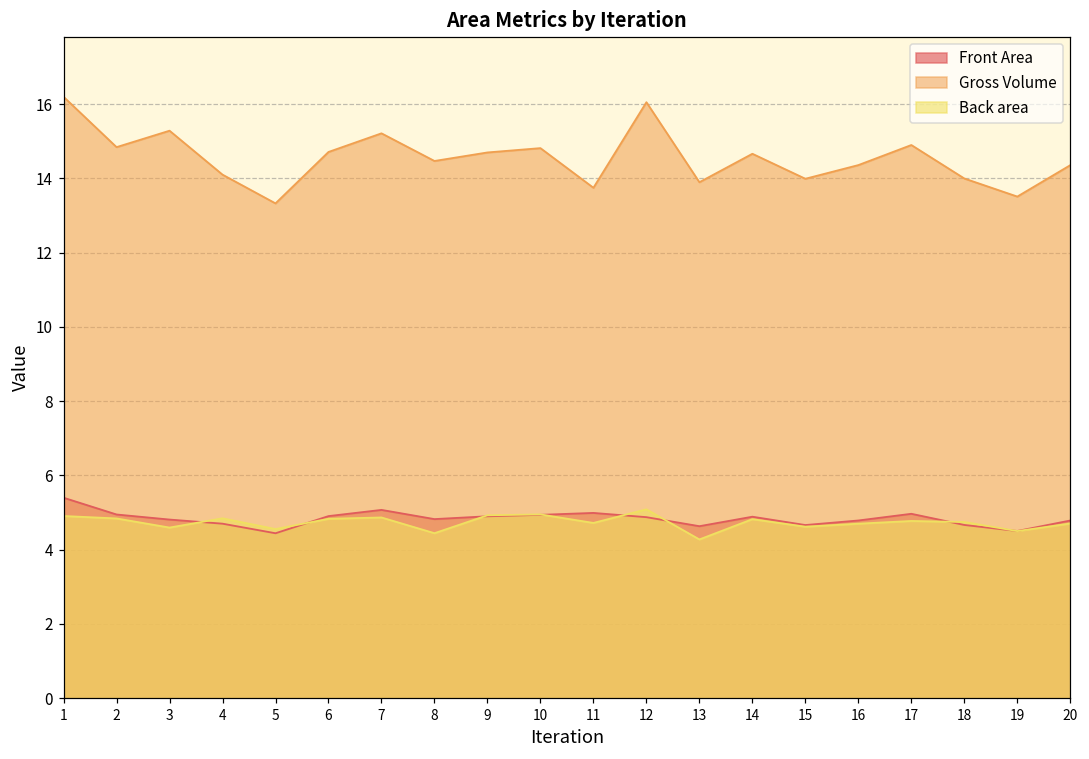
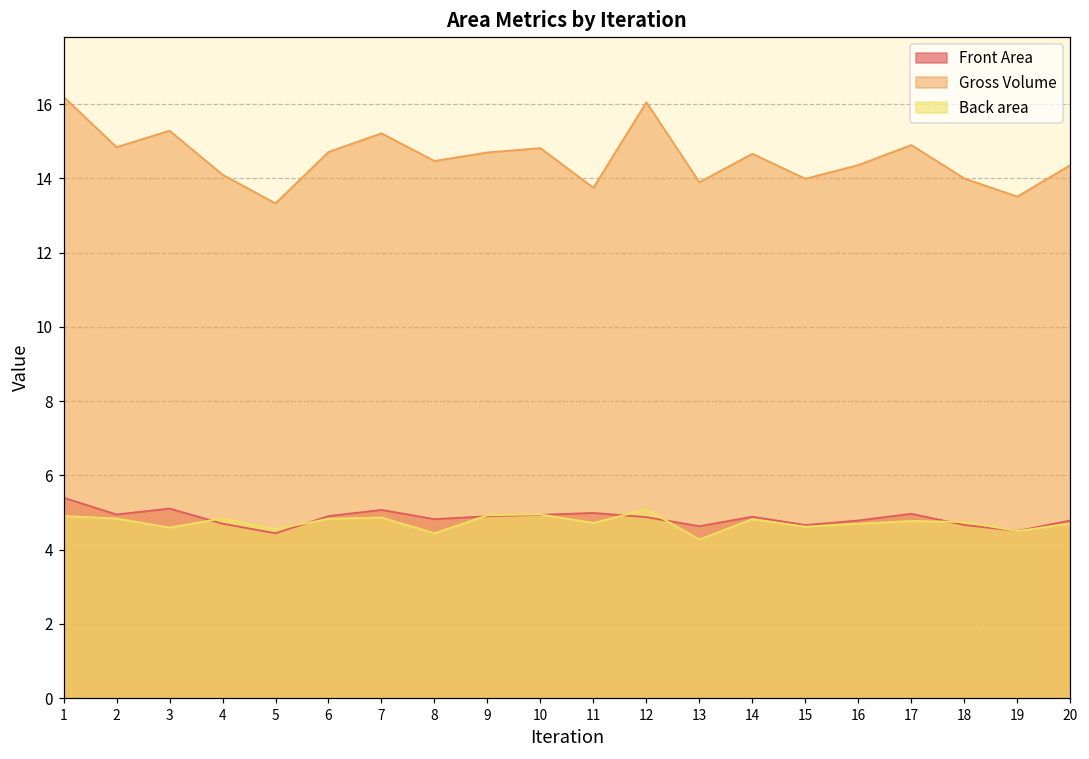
Front Area, 3: 4.8 -> 5.1
